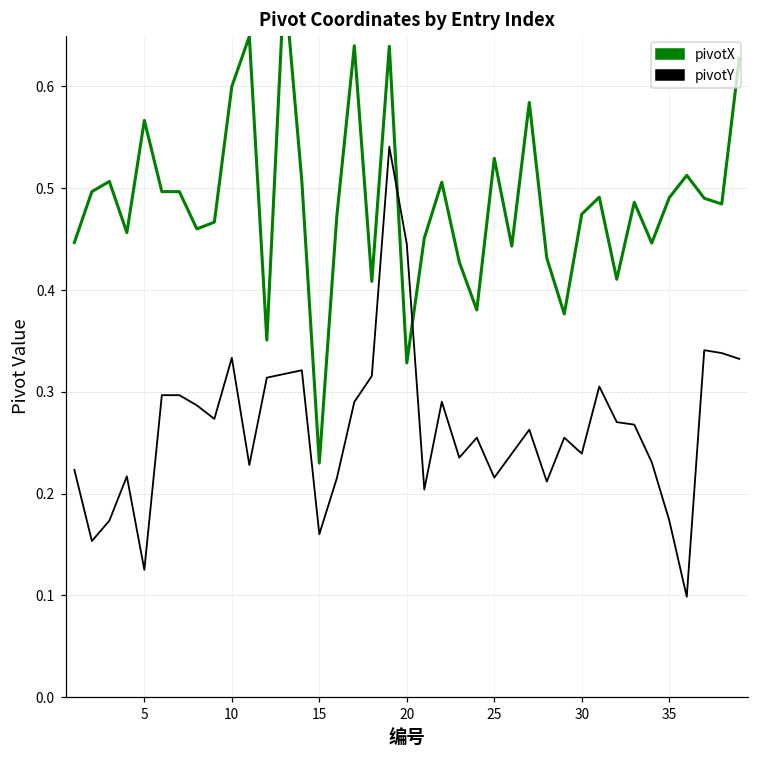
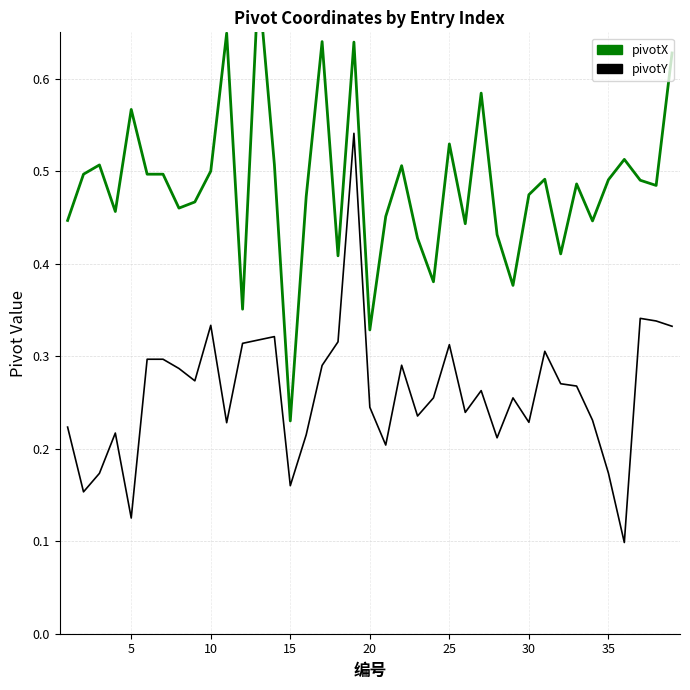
pivotX, 10: 0.6 -> 0.5
pivotY, 20: 0.45 -> 0.24
pivotY, 25: 0.22 -> 0.31
pivotY, 30: 0.24 -> 0.23
